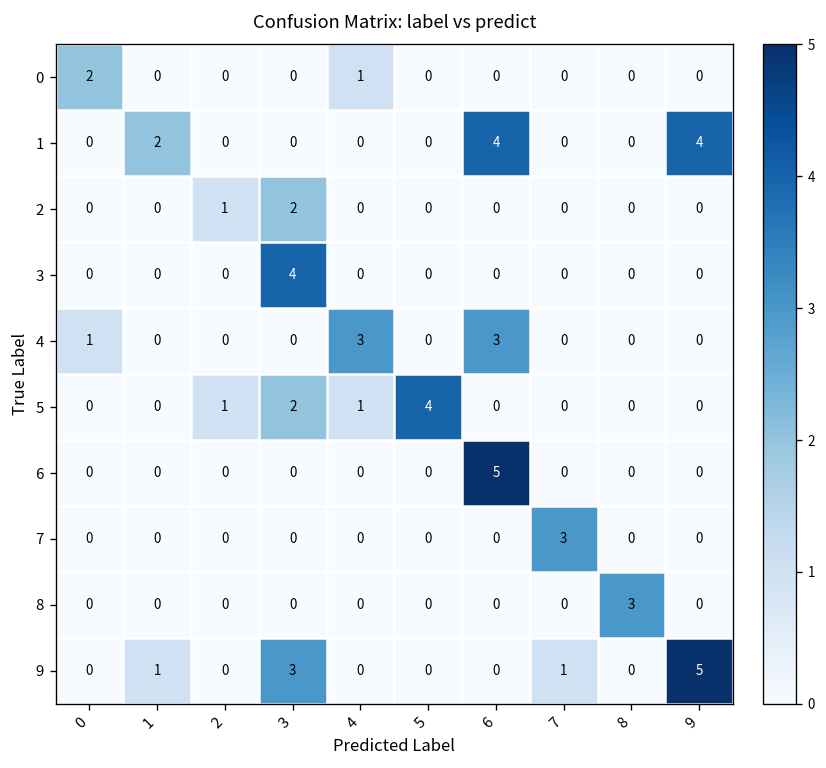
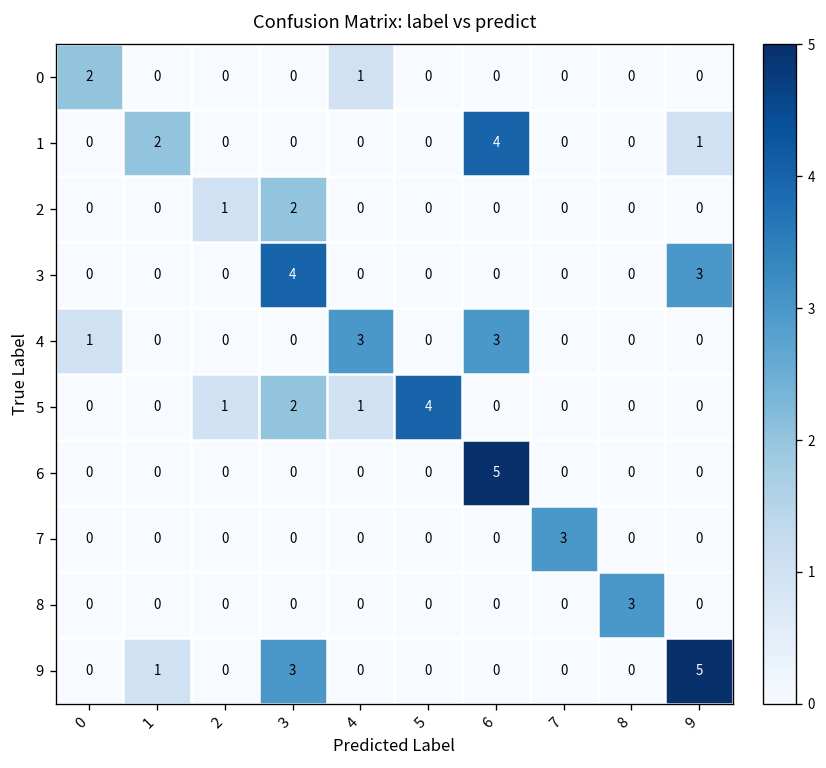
1, 9: 4 -> 1
3, 9: 0 -> 3
9, 7: 1 -> 0
